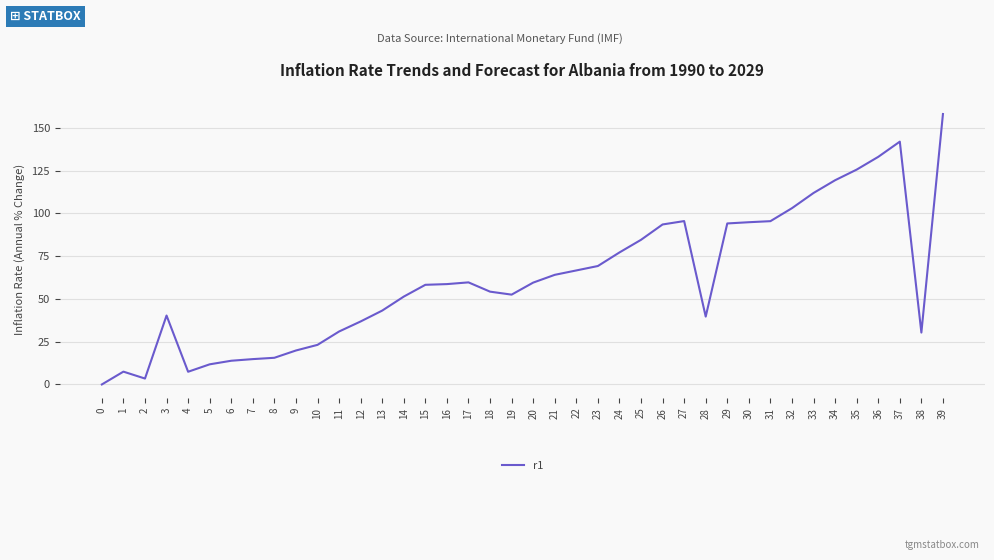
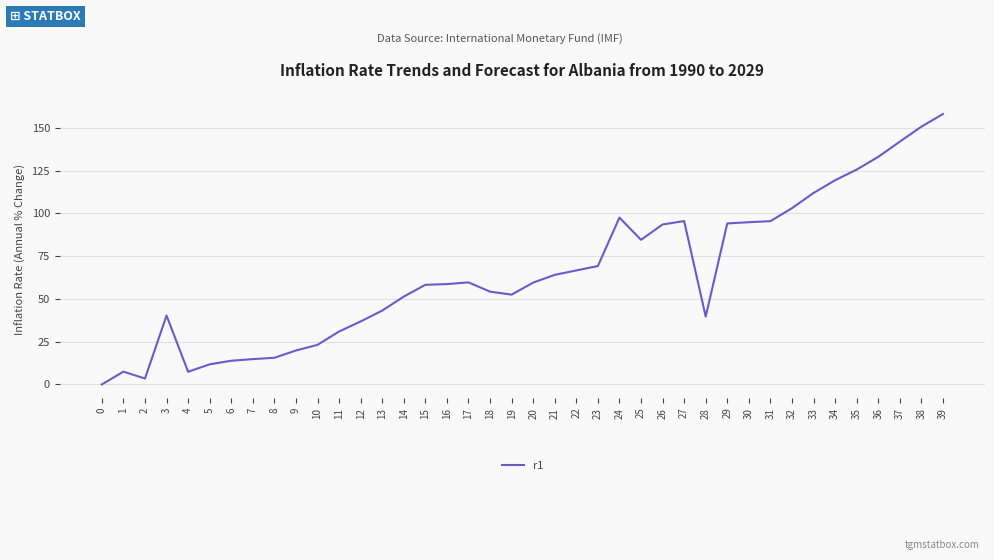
24: 77 -> 98
38: 30 -> 151
